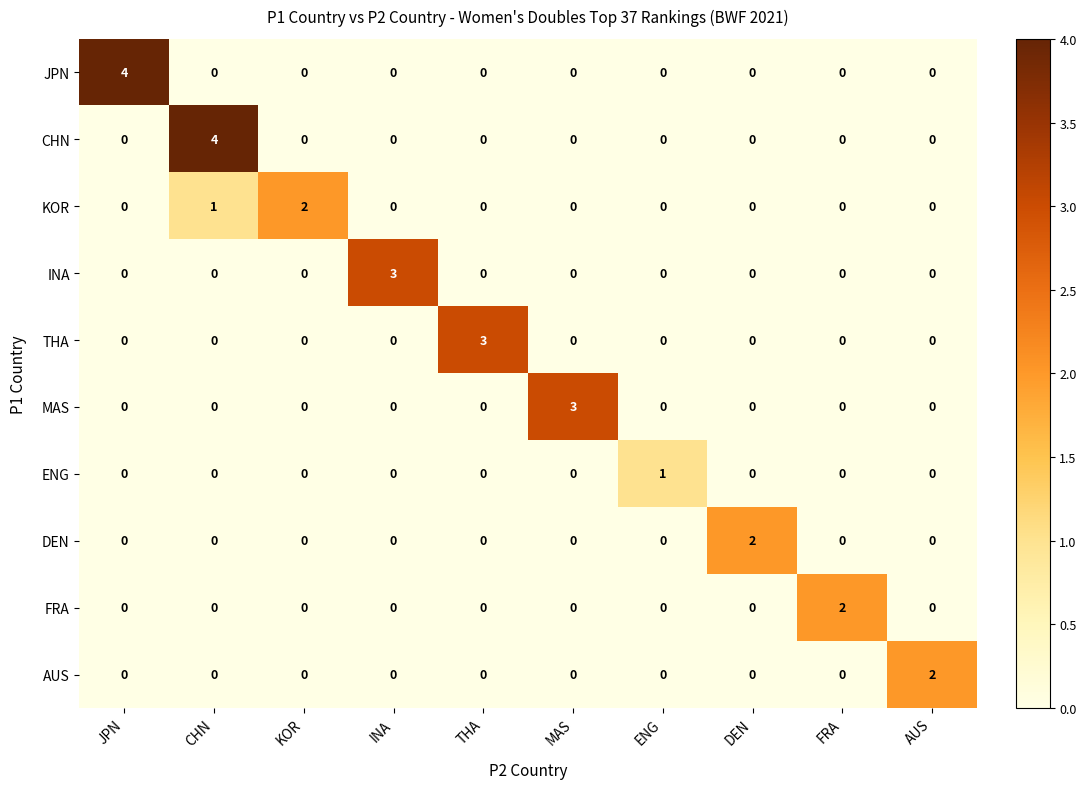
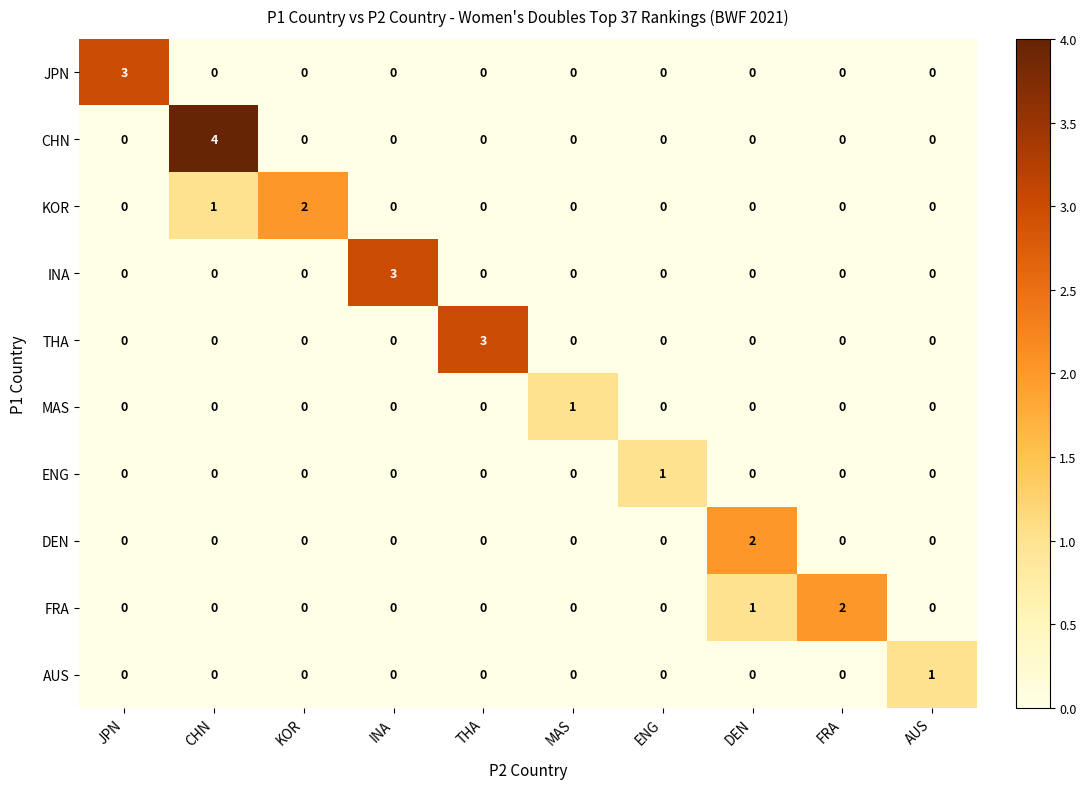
JPN, JPN: 4 -> 3
MAS, MAS: 3 -> 1
FRA, DEN: 0 -> 1
AUS, AUS: 2 -> 1
